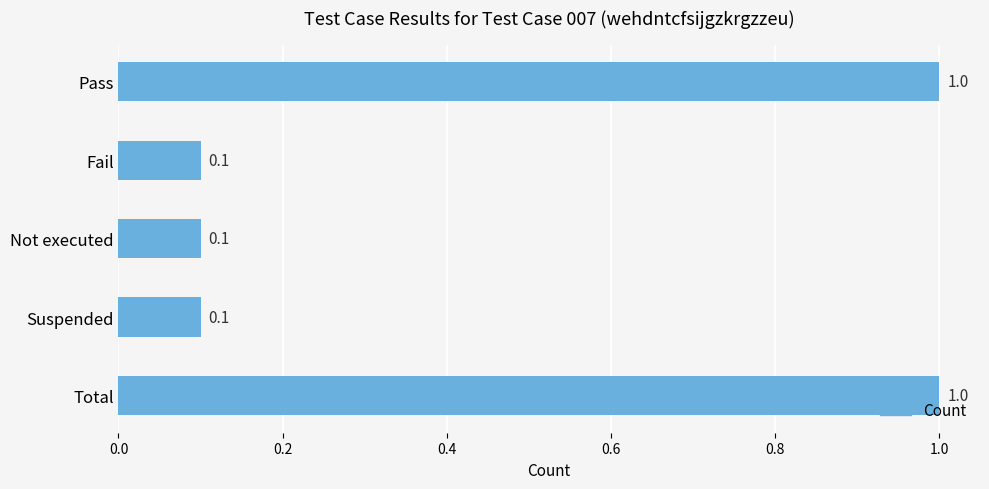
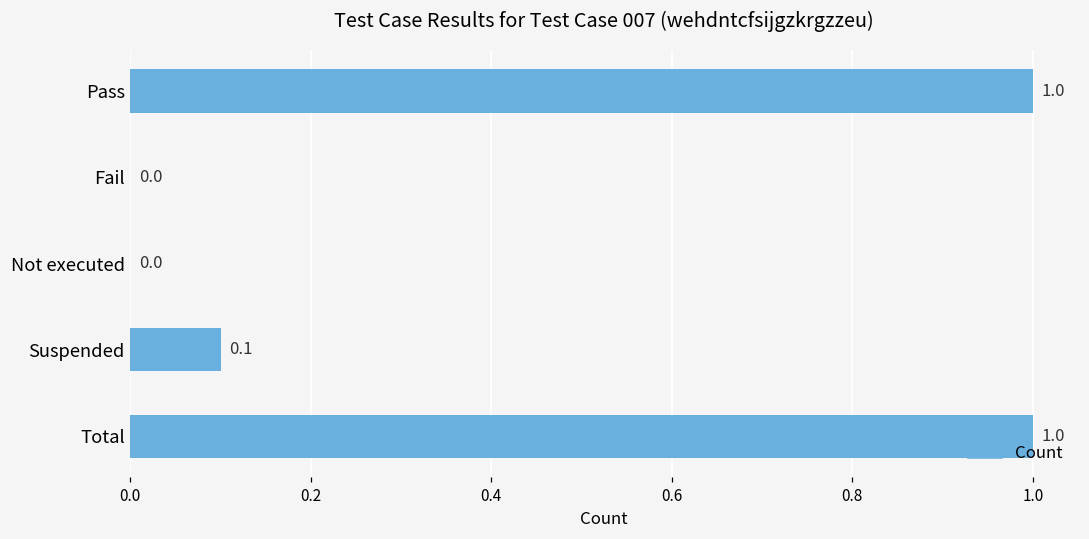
Fail: 0.1 -> 0.0
Not executed: 0.1 -> 0.0
